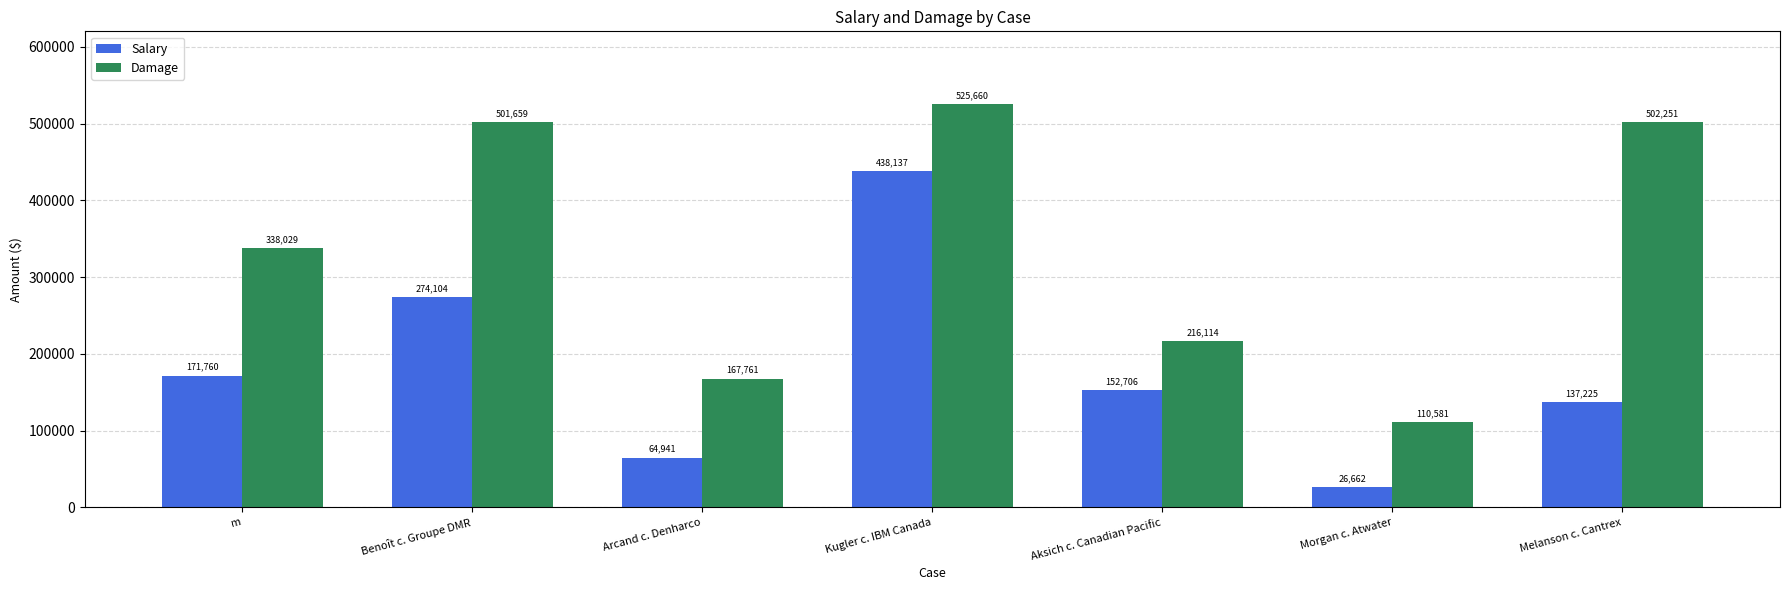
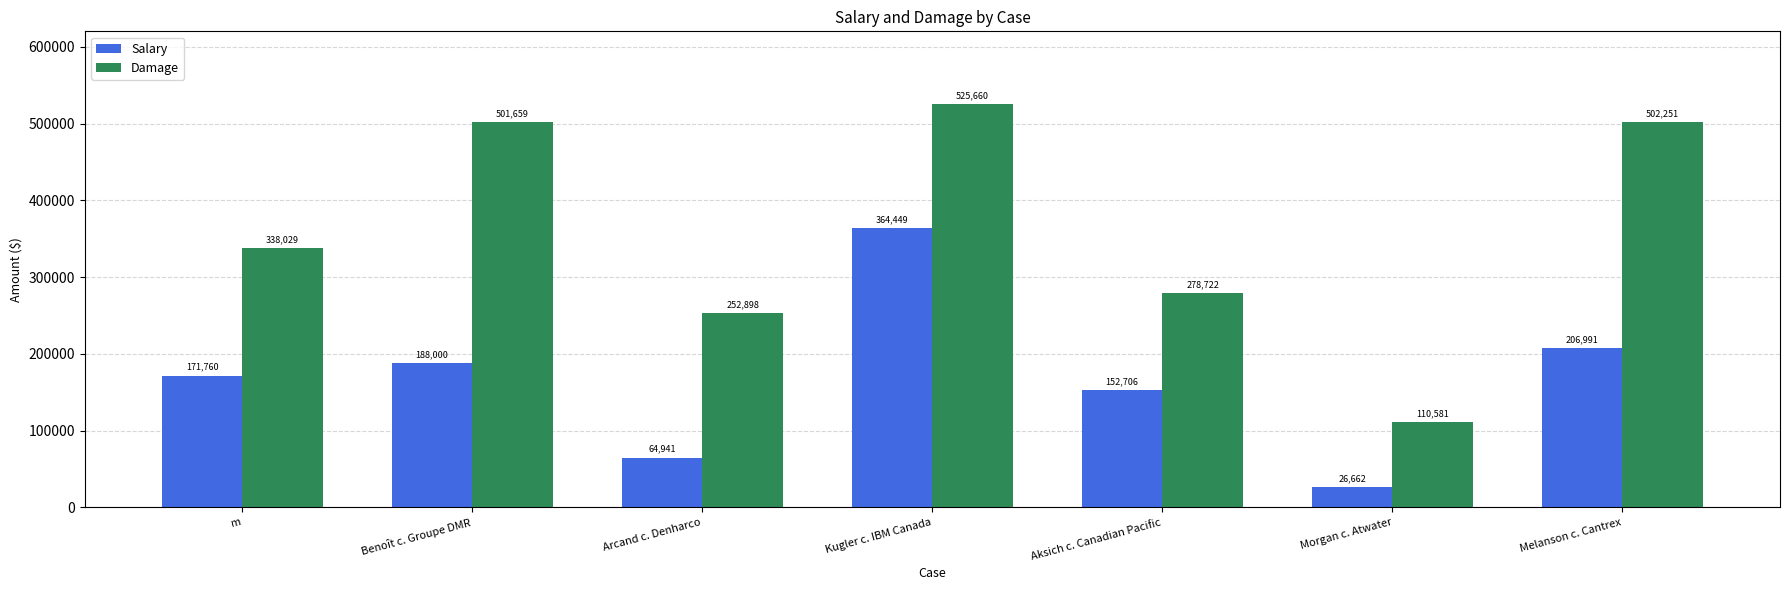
Salary, Benoît c. Groupe DMR: 274,104 -> 188,000
Damage, Arcand c. Denharco: 167,761 -> 252,898
Salary, Kugler c. IBM Canada: 438,137 -> 364,449
Damage, Aksich c. Canadian Pacific: 216,114 -> 278,722
Salary, Melanson c. Cantrex: 137,225 -> 206,991
